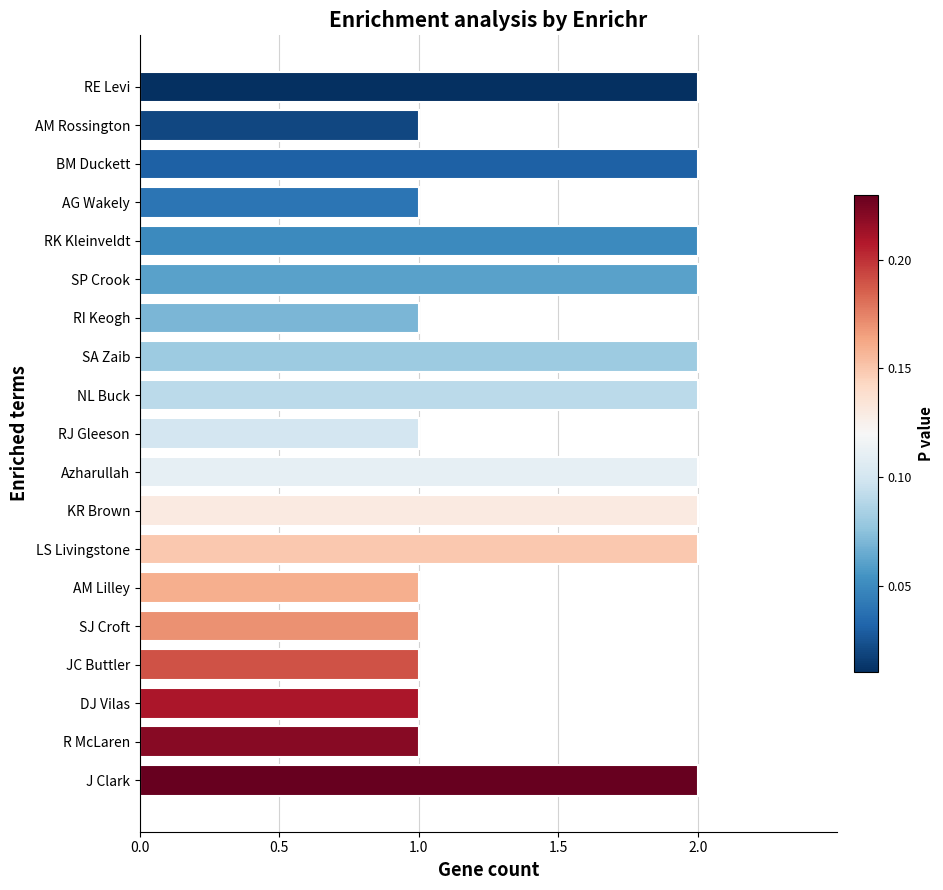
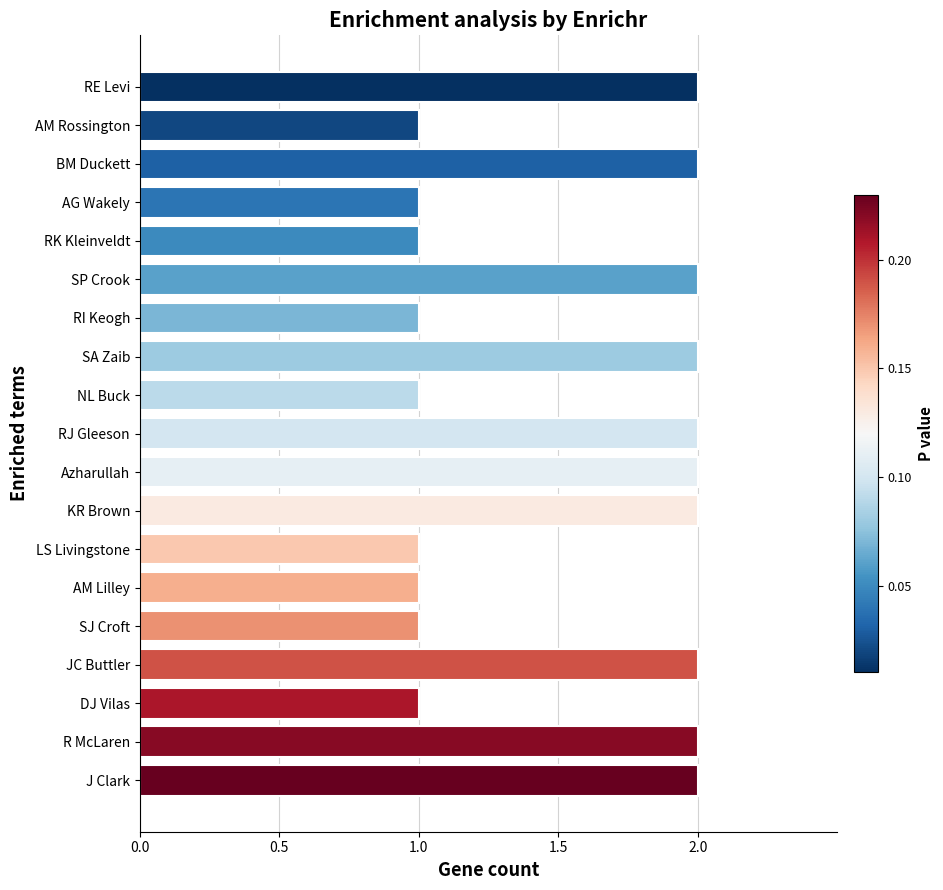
RK Kleinveldt: 2 -> 1
NL Buck: 2 -> 1
RJ Gleeson: 1 -> 2
LS Livingstone: 2 -> 1
JC Buttler: 1 -> 2
R McLaren: 1 -> 2
